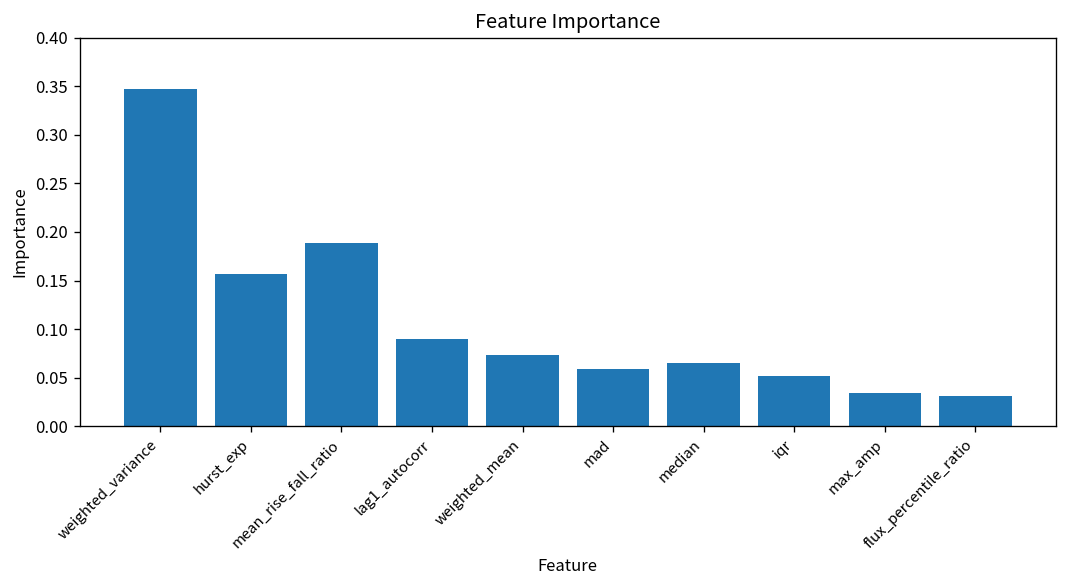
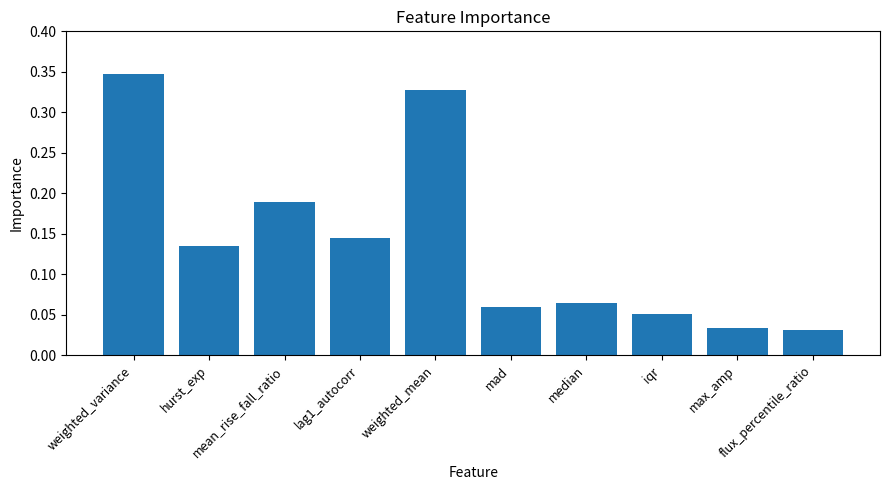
hurst_exp: 0.16 -> 0.14
lag1_autocorr: 0.09 -> 0.15
weighted_mean: 0.07 -> 0.33
